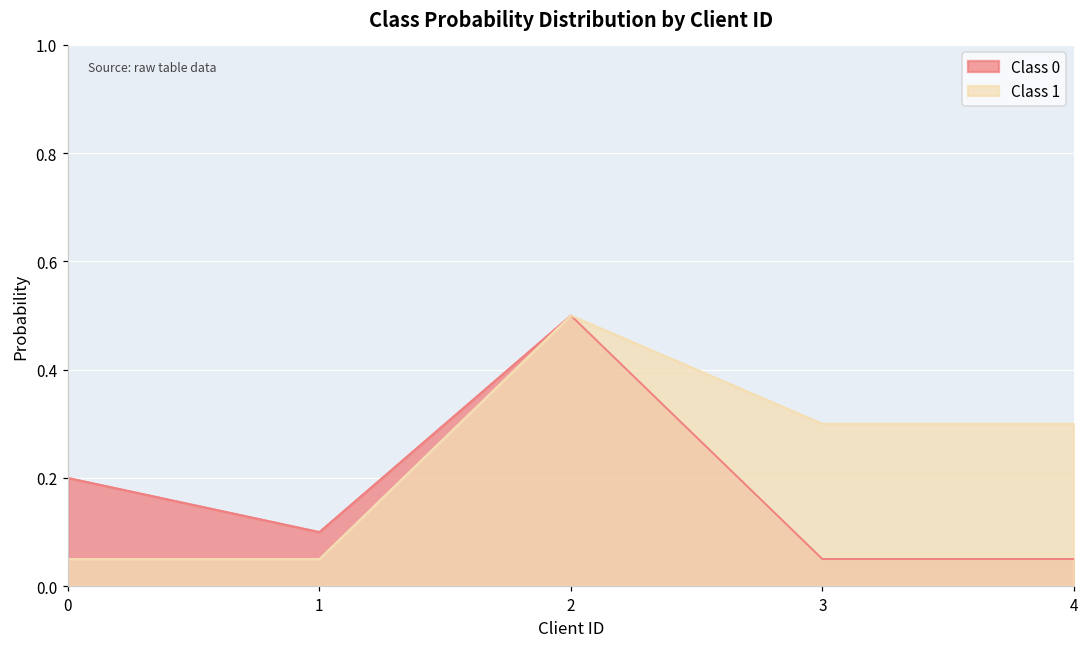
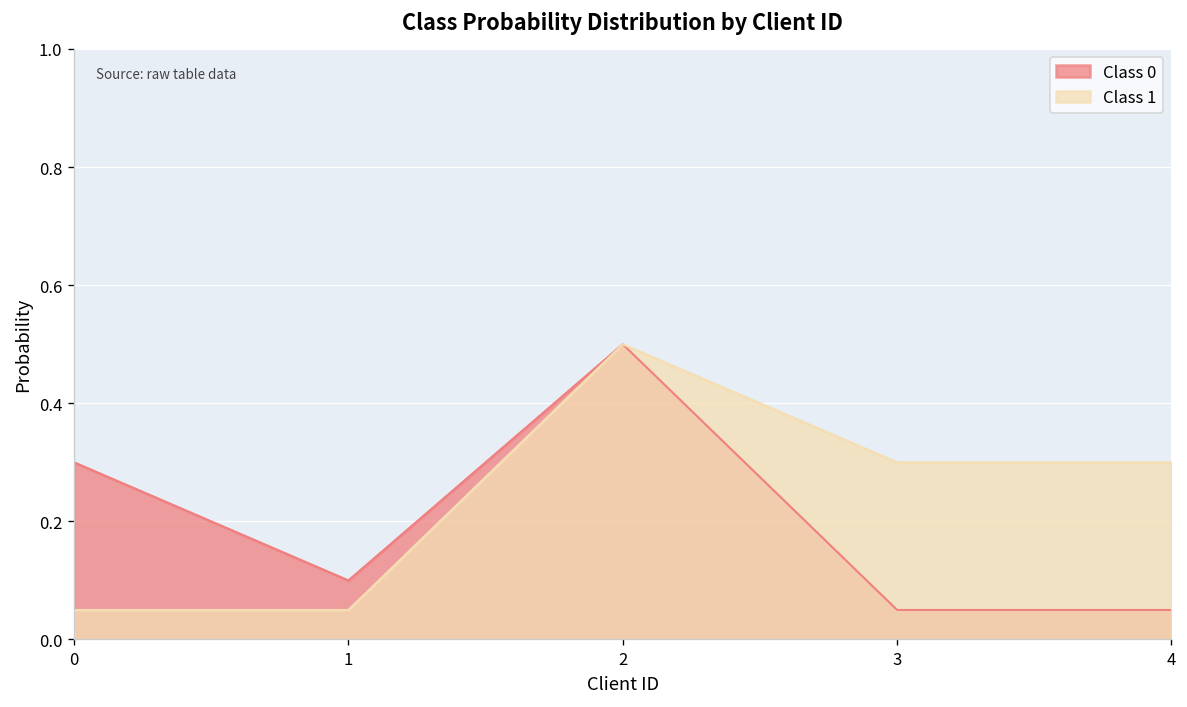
Class 0, 0: 0.2 -> 0.3
